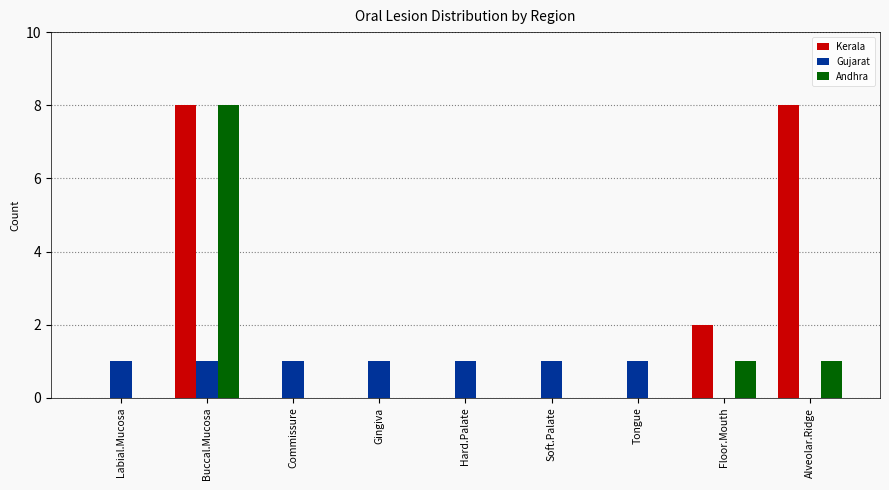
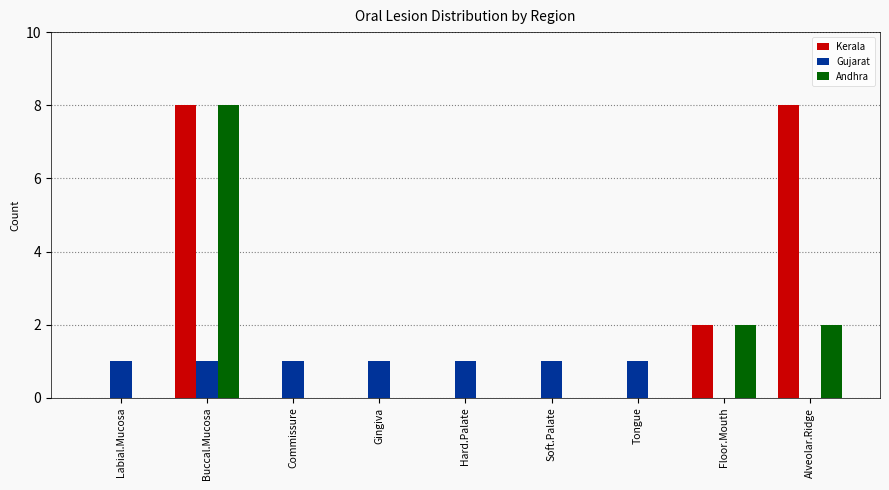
Andhra, Floor.Mouth: 1 -> 2
Andhra, Alveolar.Ridge: 1 -> 2
